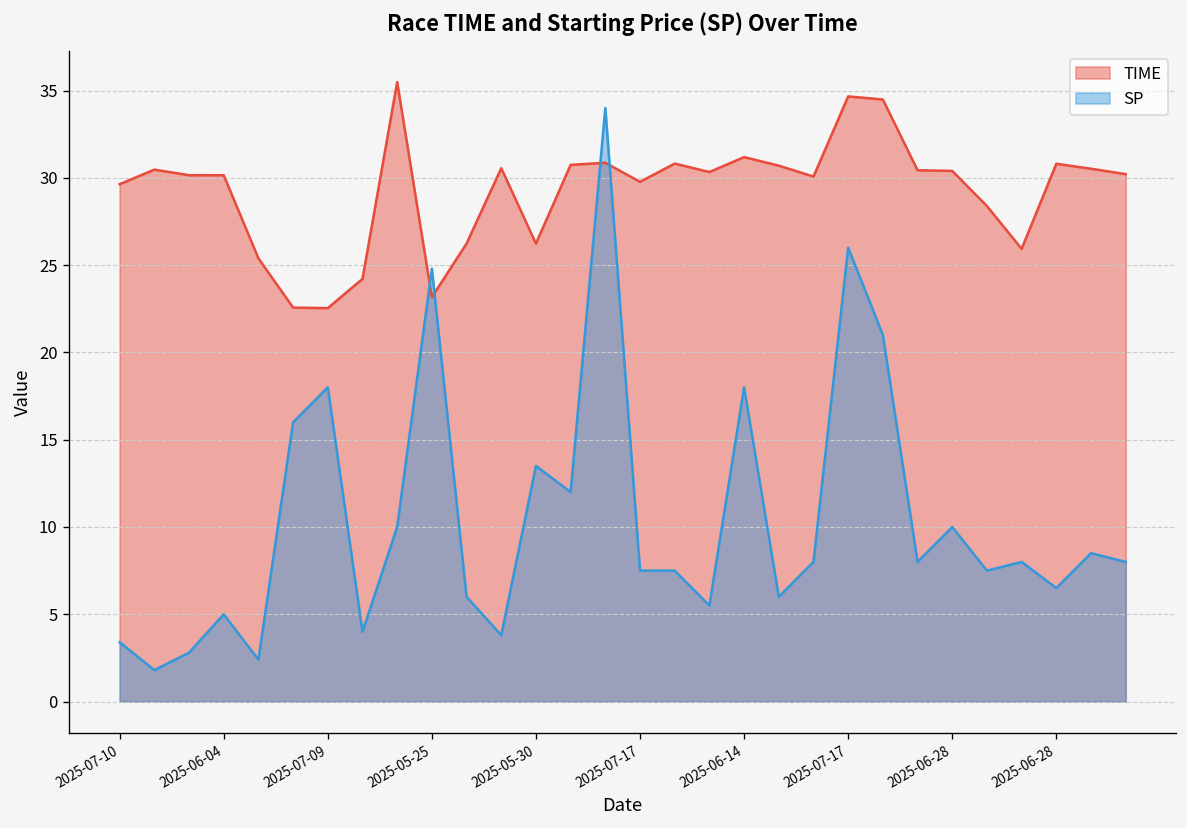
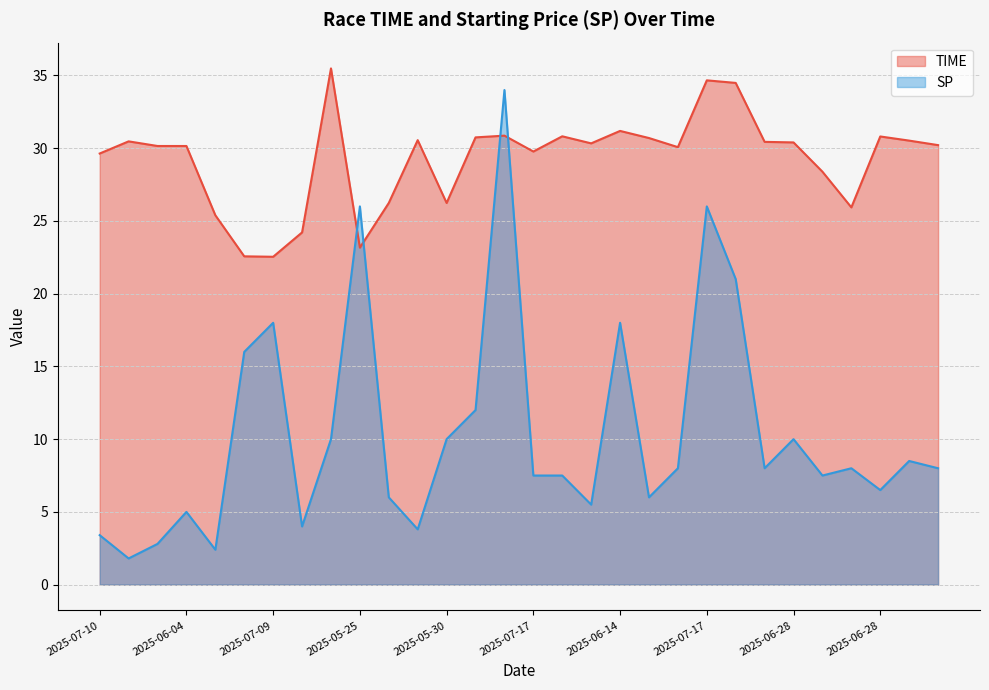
SP, 2025-05-25: 24.8 -> 26.0
SP, 2025-05-30: 13.5 -> 10.0
